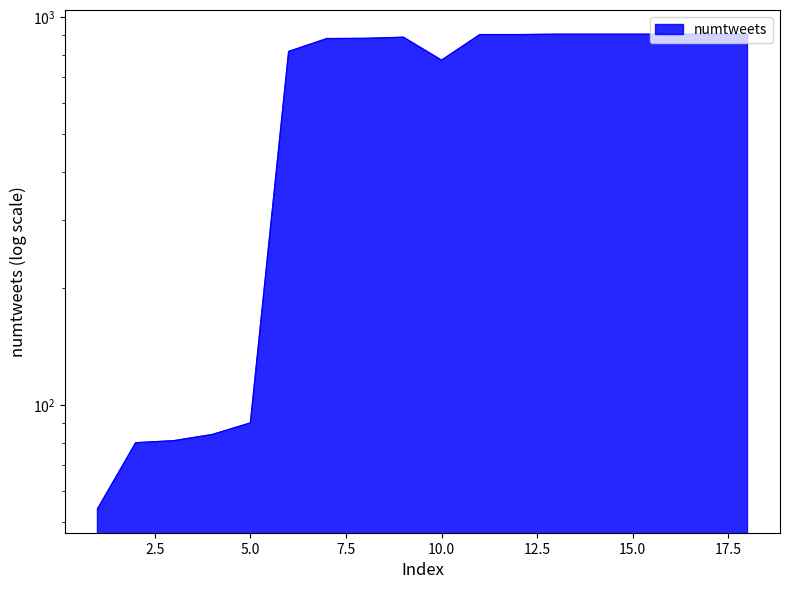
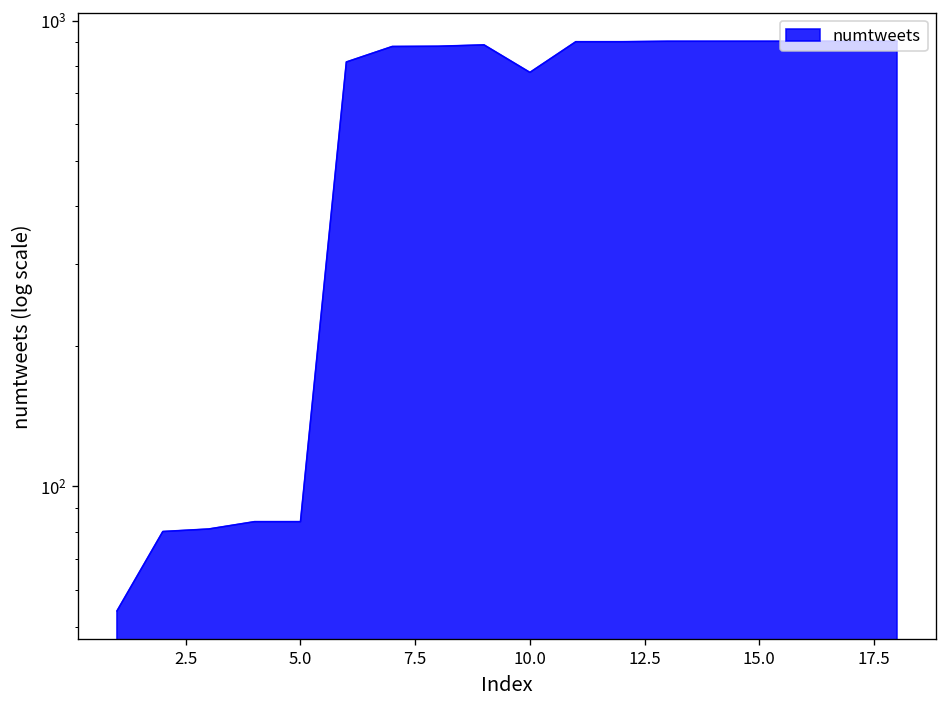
5.0: 90 -> 84
